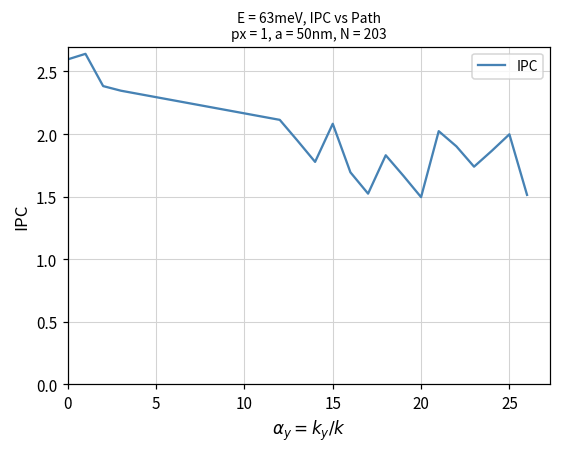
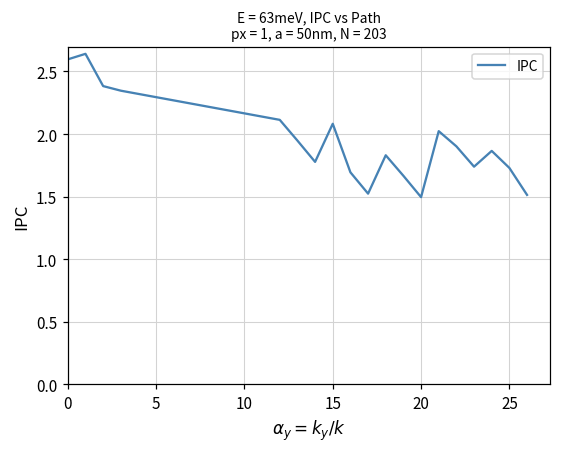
25: 2.00 -> 1.73
